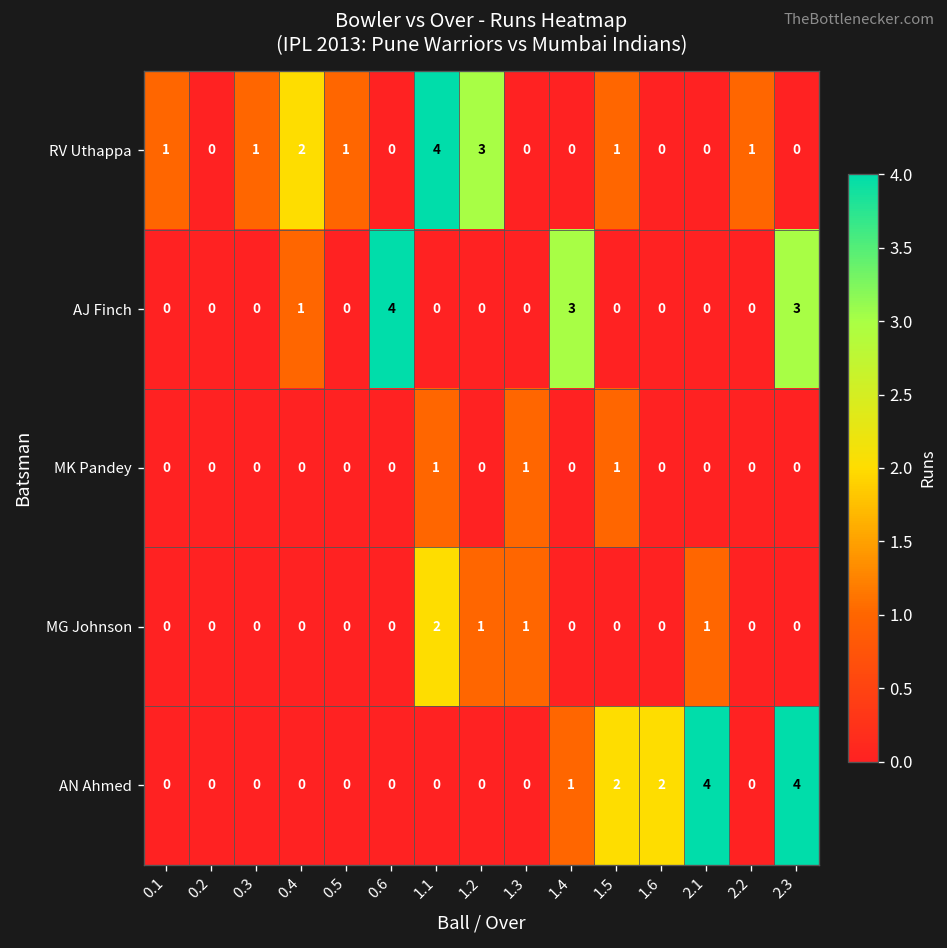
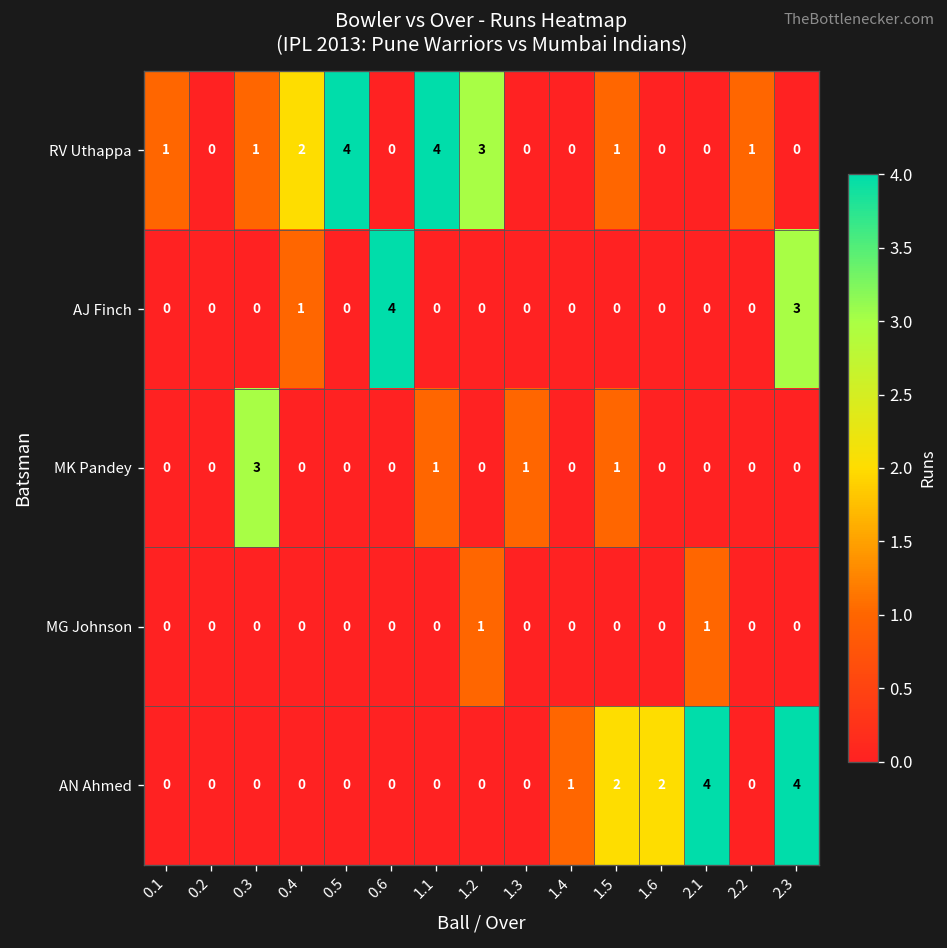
RV Uthappa, 0.5: 1 -> 4
AJ Finch, 1.4: 3 -> 0
MK Pandey, 0.3: 0 -> 3
MG Johnson, 1.1: 2 -> 0
MG Johnson, 1.3: 1 -> 0
